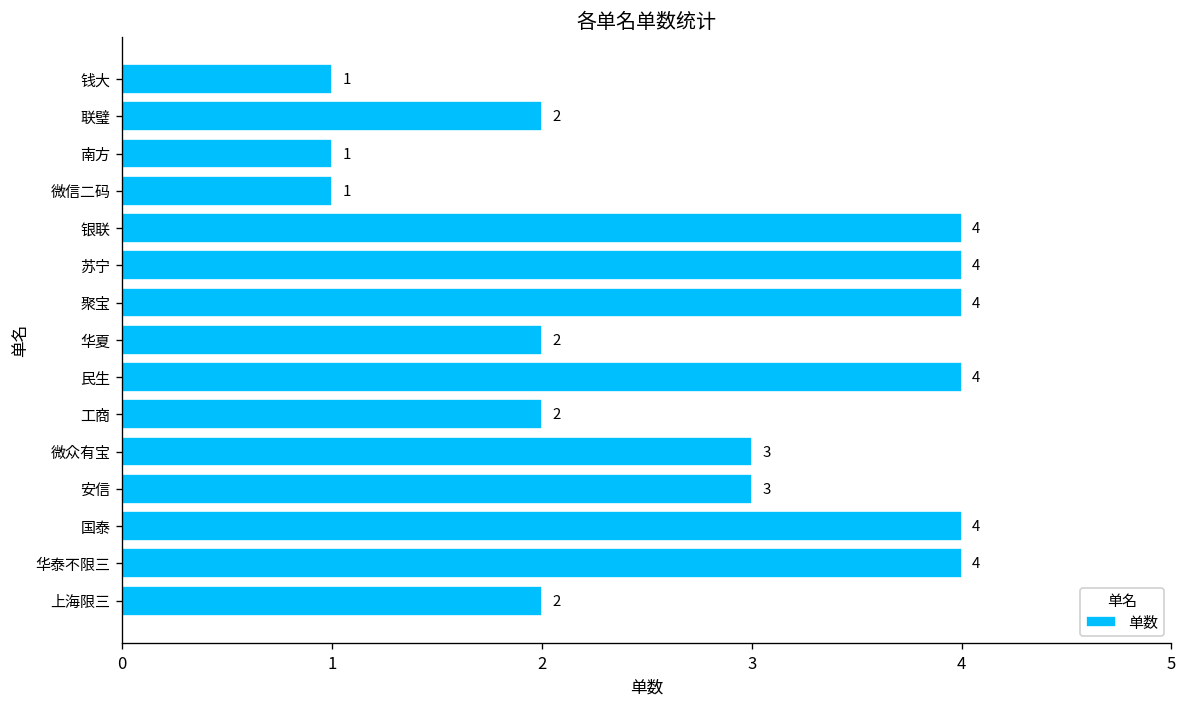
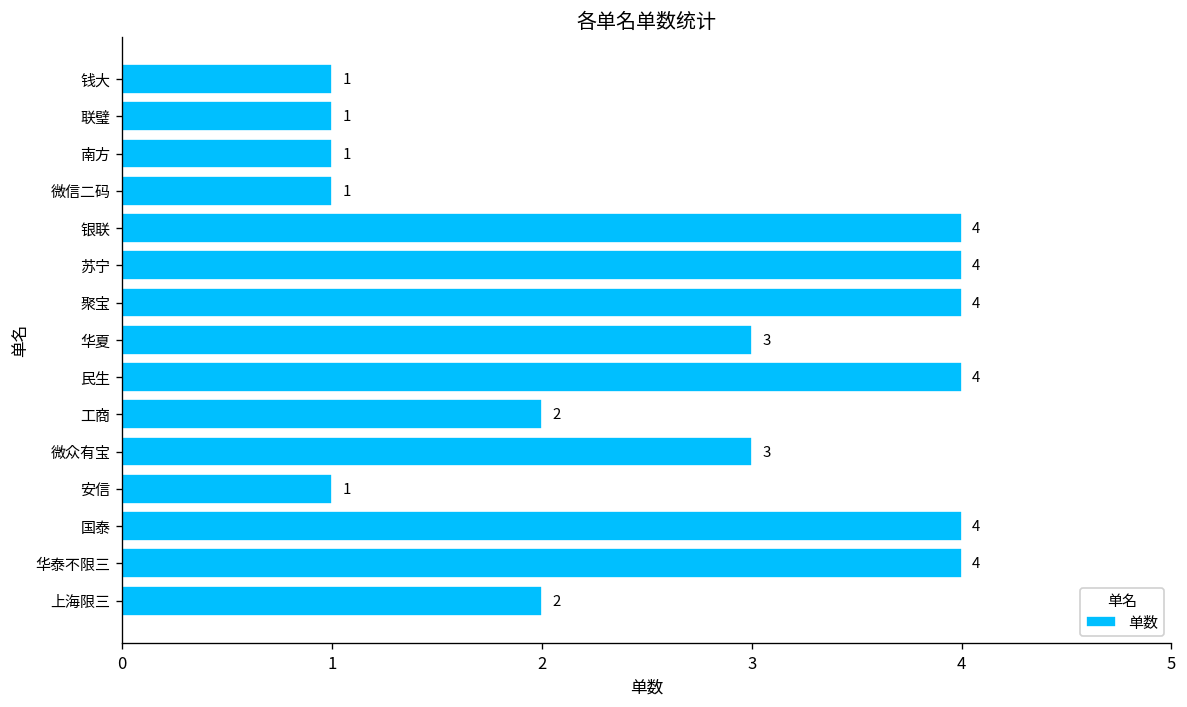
联璧: 2 -> 1
华夏: 2 -> 3
安信: 3 -> 1
